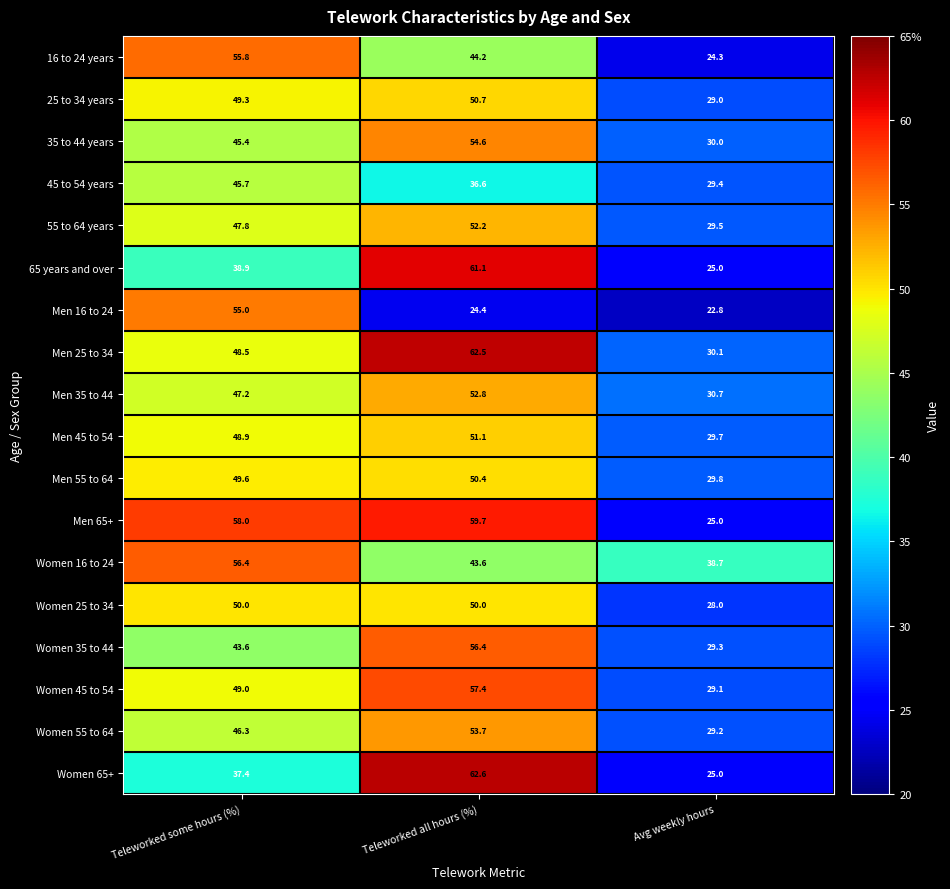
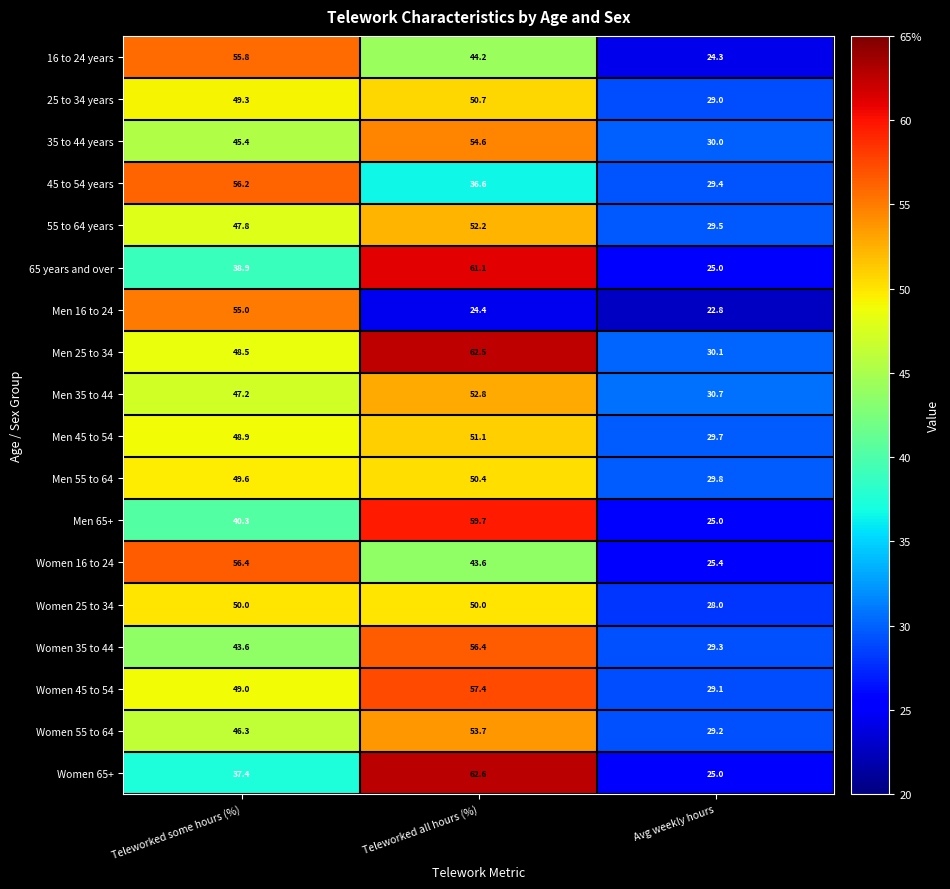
45 to 54 years, Teleworked some hours (%): 45.7 -> 56.2
Men 65+, Teleworked some hours (%): 58.0 -> 40.3
Women 16 to 24, Avg weekly hours: 38.7 -> 25.4
